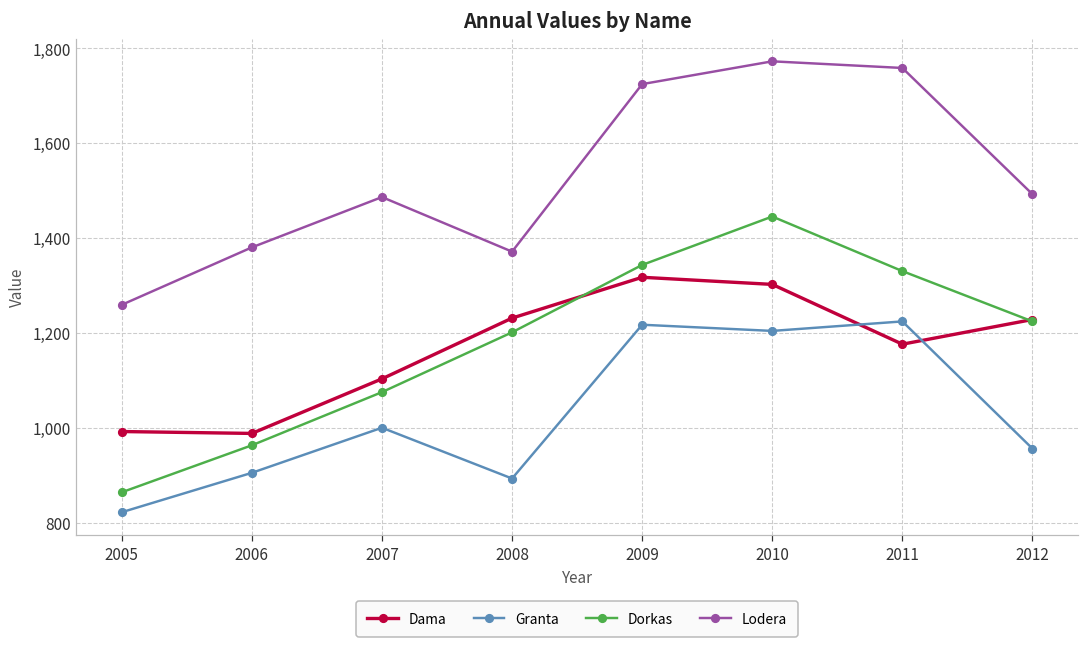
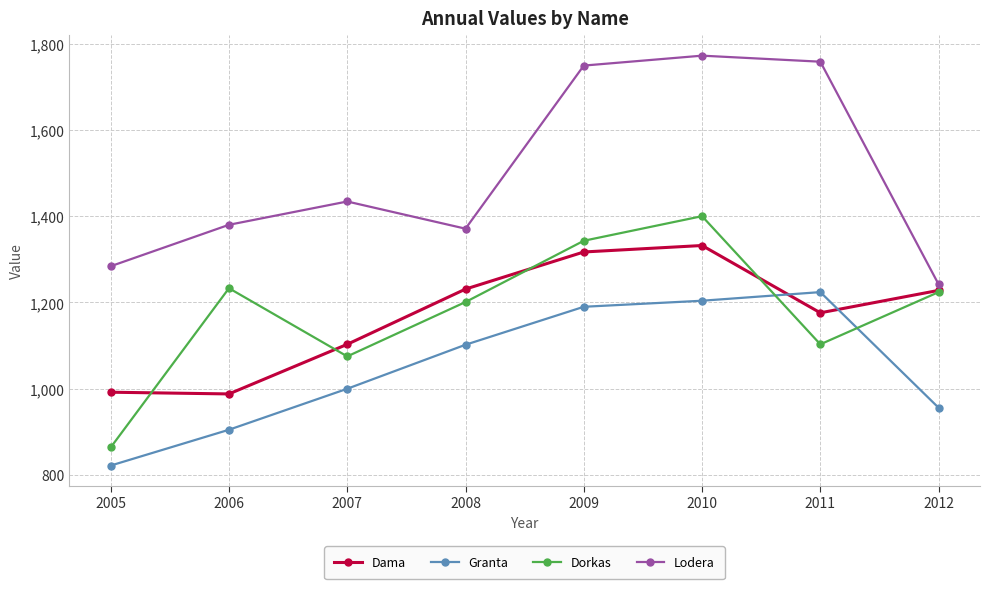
Lodera, 2005: 1,260 -> 1,280
Dorkas, 2006: 960 -> 1,230
Lodera, 2007: 1,490 -> 1,430
Granta, 2008: 890 -> 1,100
Granta, 2009: 1,220 -> 1,190
Lodera, 2009: 1,720 -> 1,750
Dama, 2010: 1,300 -> 1,330
Dorkas, 2010: 1,450 -> 1,400
Dorkas, 2011: 1,330 -> 1,100
Lodera, 2012: 1,490 -> 1,240
